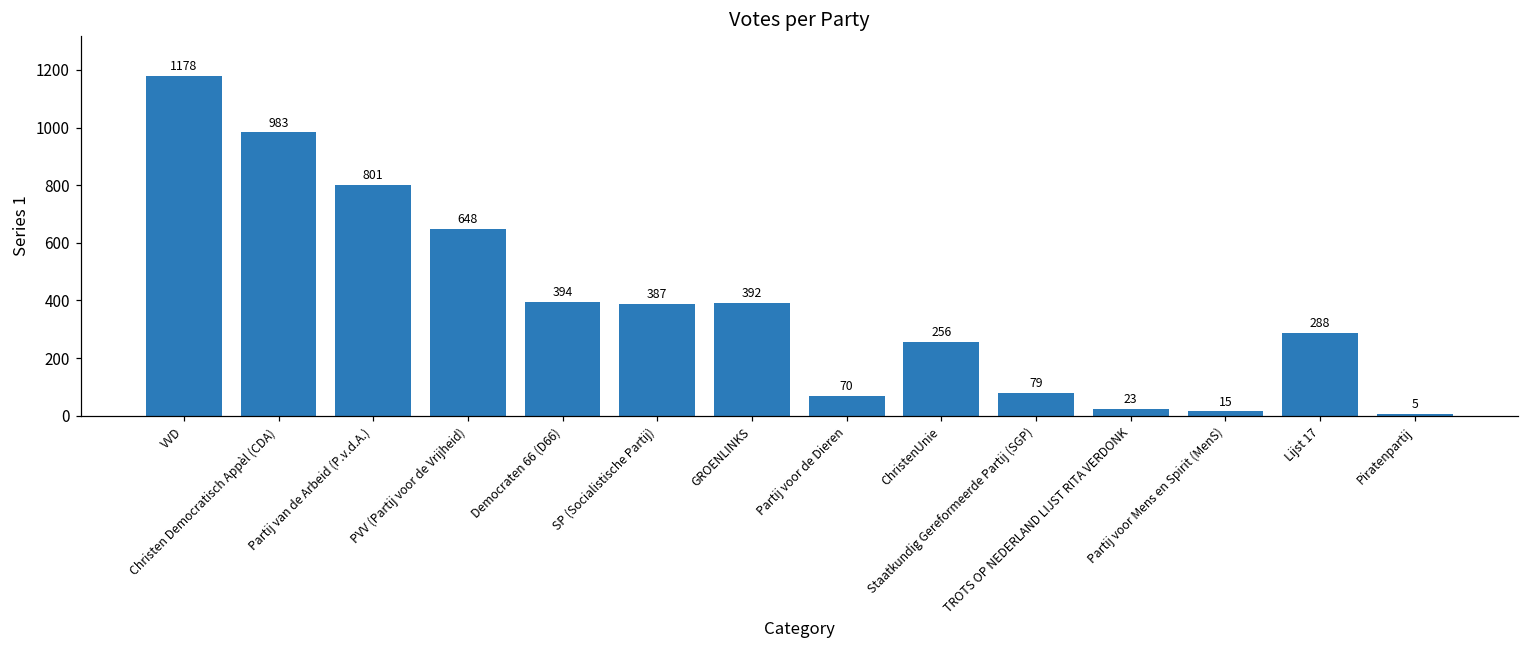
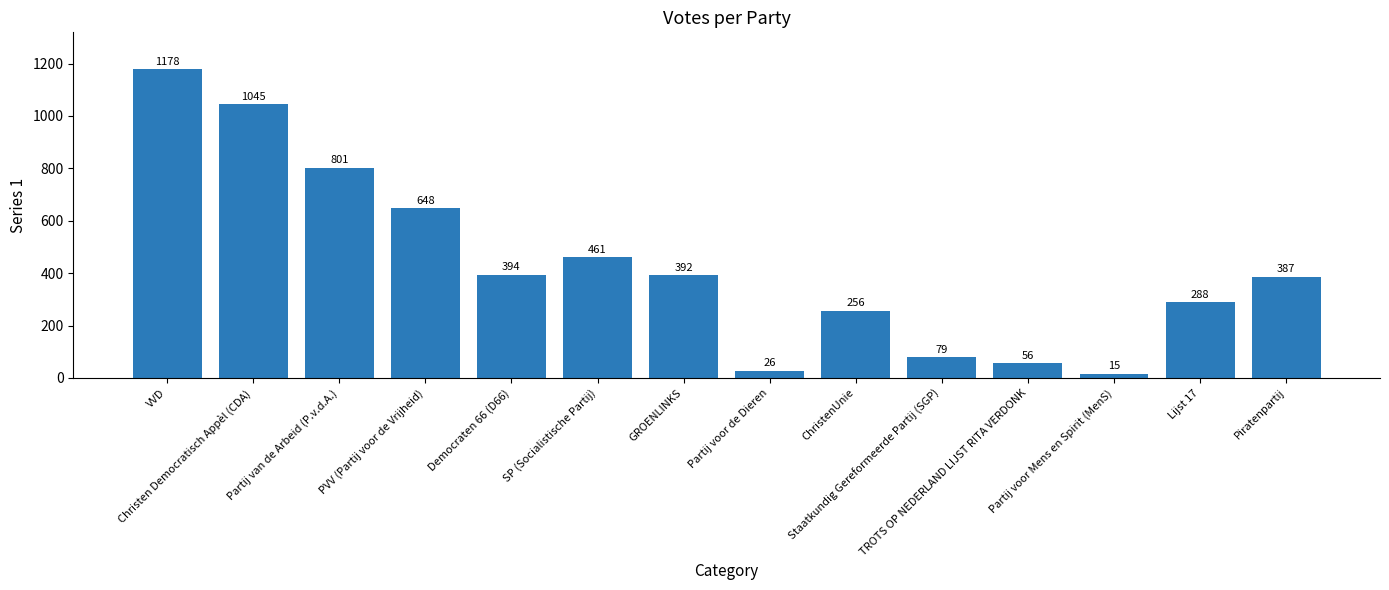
Christen Democratisch Appèl (CDA): 983 -> 1045
SP (Socialistische Partij): 387 -> 461
Partij voor de Dieren: 70 -> 26
TROTS OP NEDERLAND LIJST RITA VERDONK: 23 -> 56
Piratenpartij: 5 -> 387
